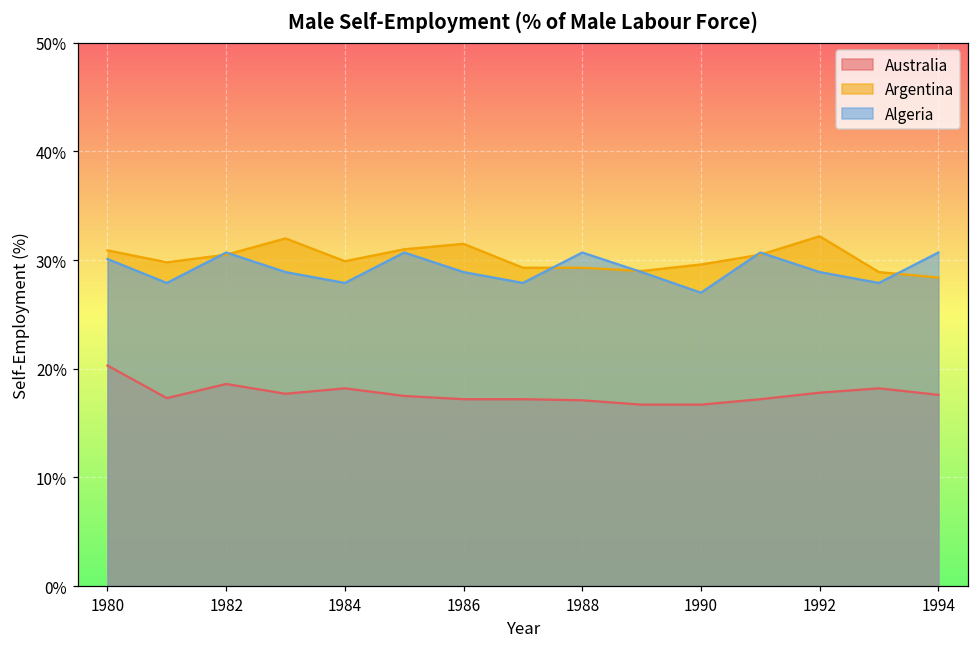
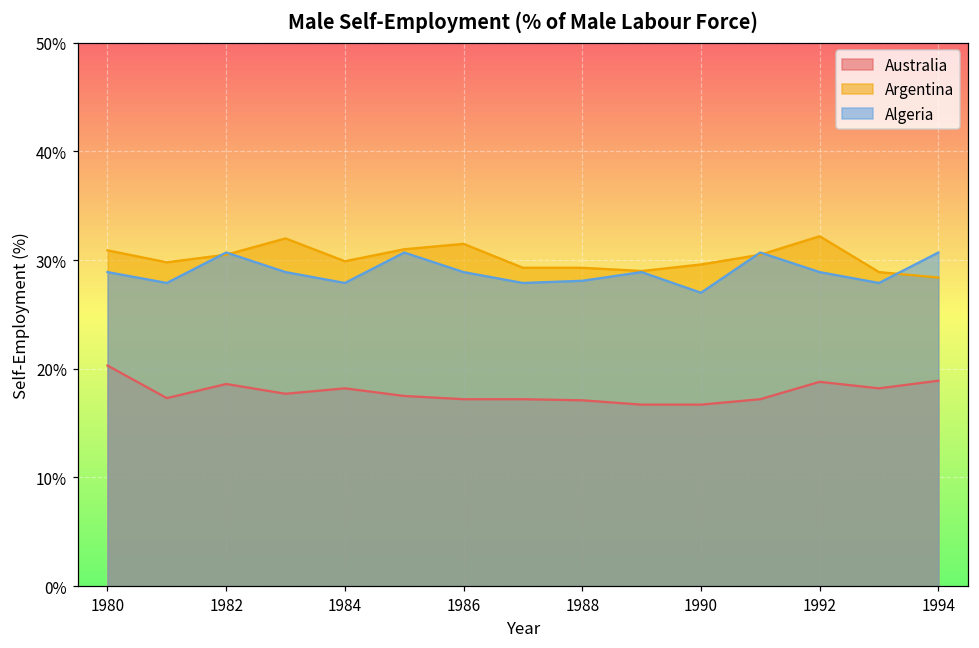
Algeria, 1980: 30% -> 29%
Algeria, 1988: 31% -> 28%
Australia, 1992: 18% -> 19%
Australia, 1994: 18% -> 19%
